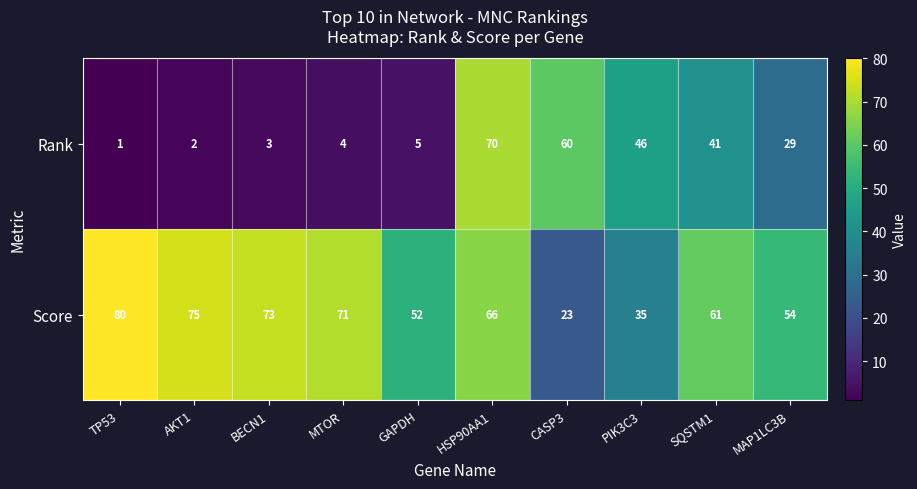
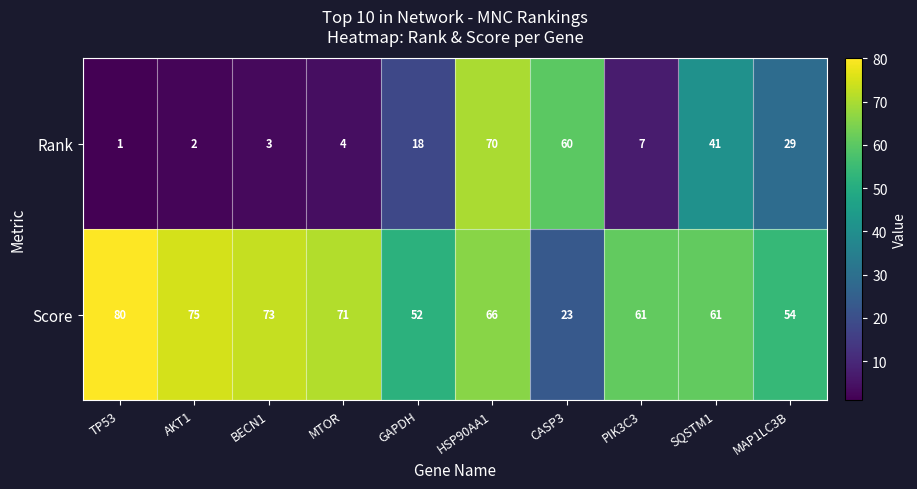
Rank, GAPDH: 5 -> 18
Rank, PIK3C3: 46 -> 7
Score, PIK3C3: 35 -> 61
